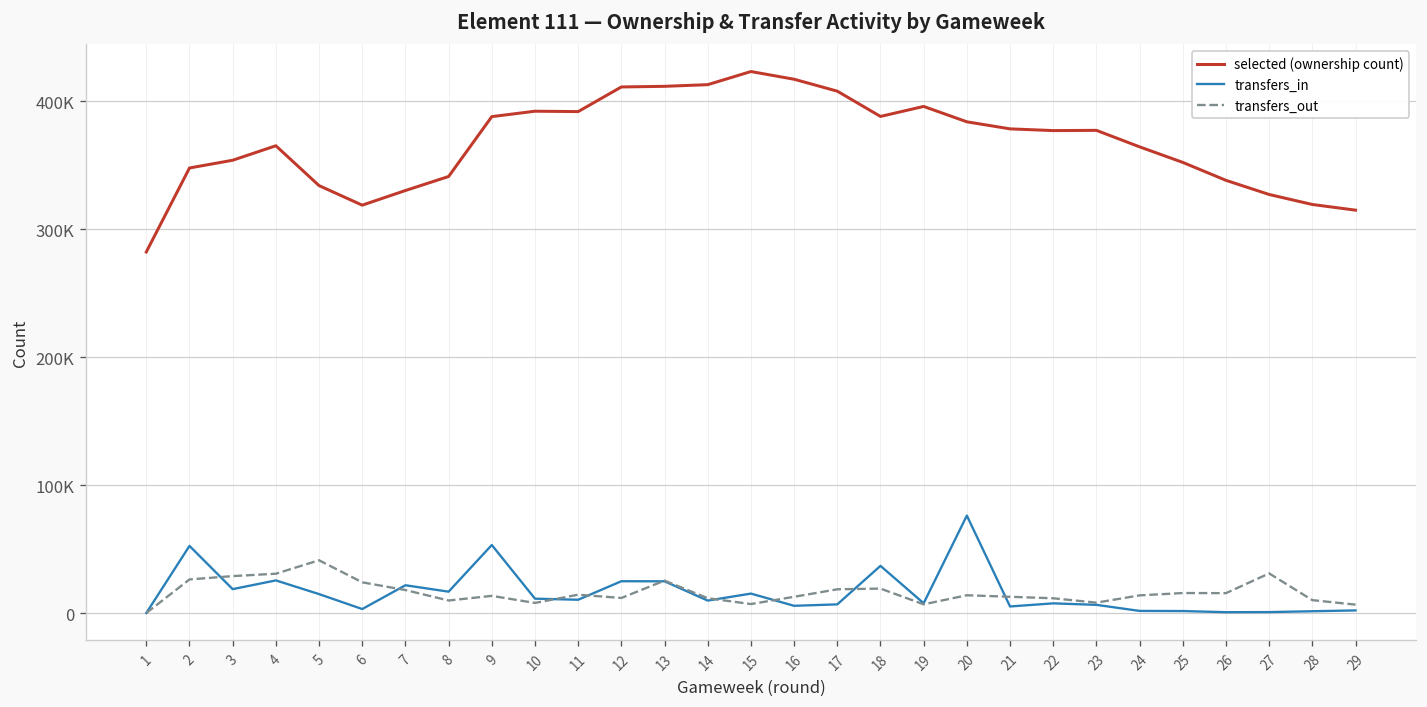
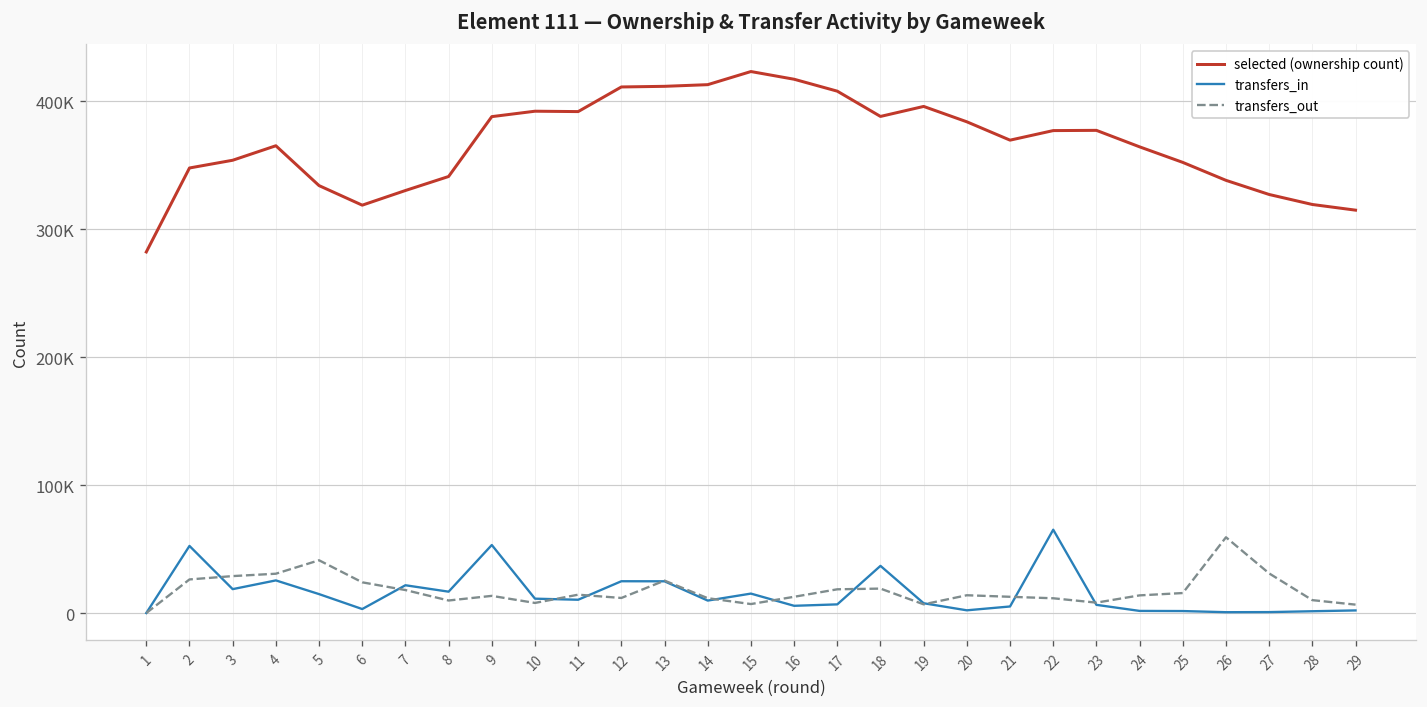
transfers_in, 20: 76000 -> 2000
selected (ownership count), 21: 379000 -> 370000
transfers_in, 22: 8000 -> 65000
transfers_out, 26: 16000 -> 59000
